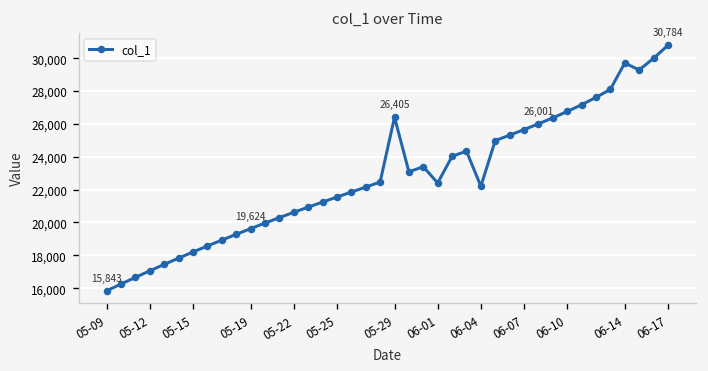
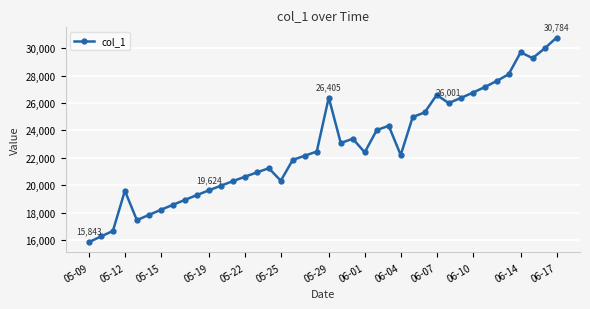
05-12: 17,100 -> 19,600
05-25: 21,500 -> 20,300
06-07: 25,700 -> 26,600
